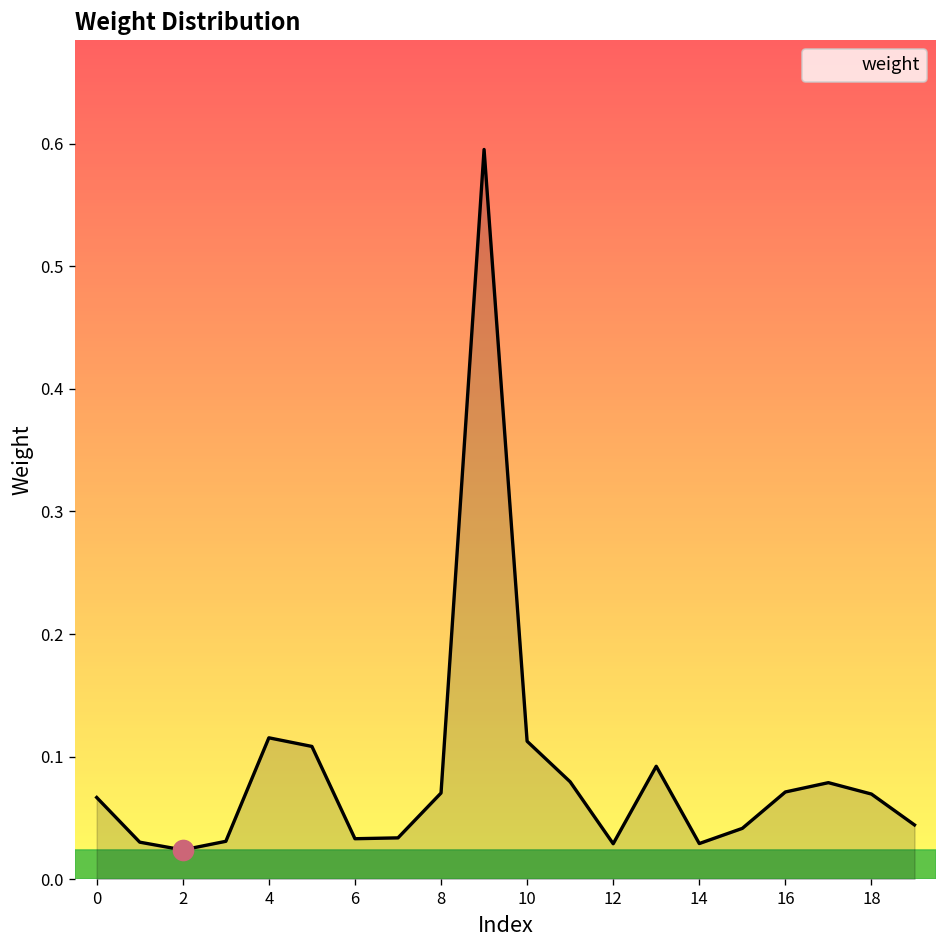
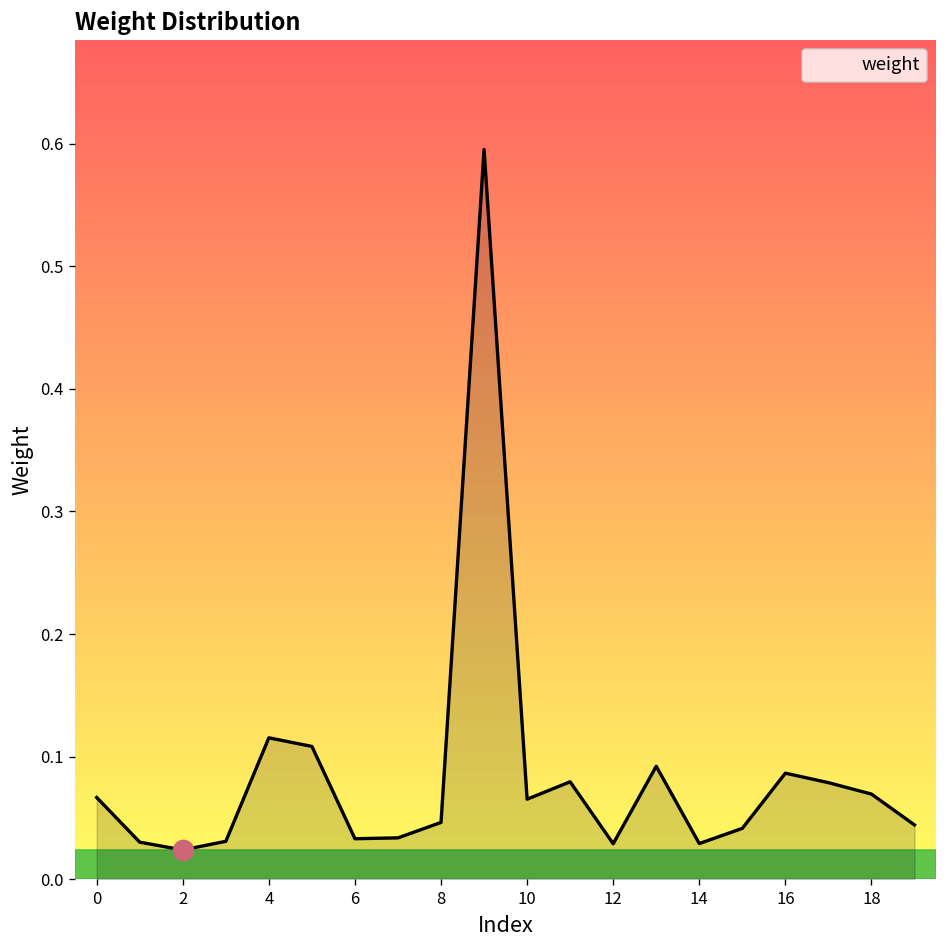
weight, 8: 0.070 -> 0.046
weight, 10: 0.113 -> 0.065
weight, 16: 0.071 -> 0.087
